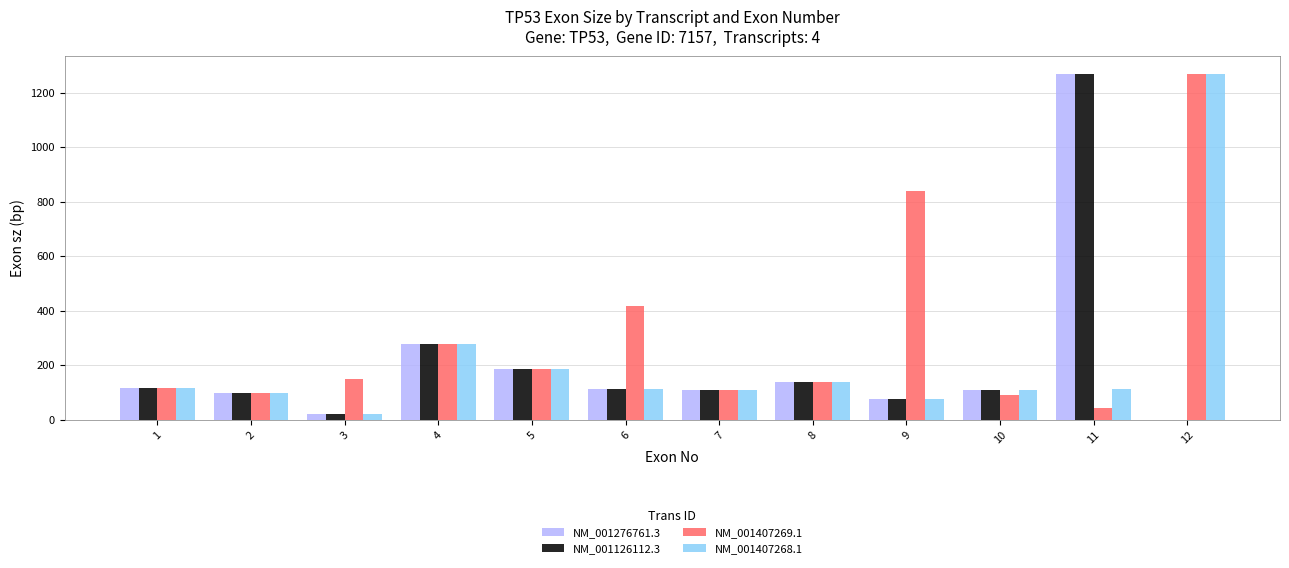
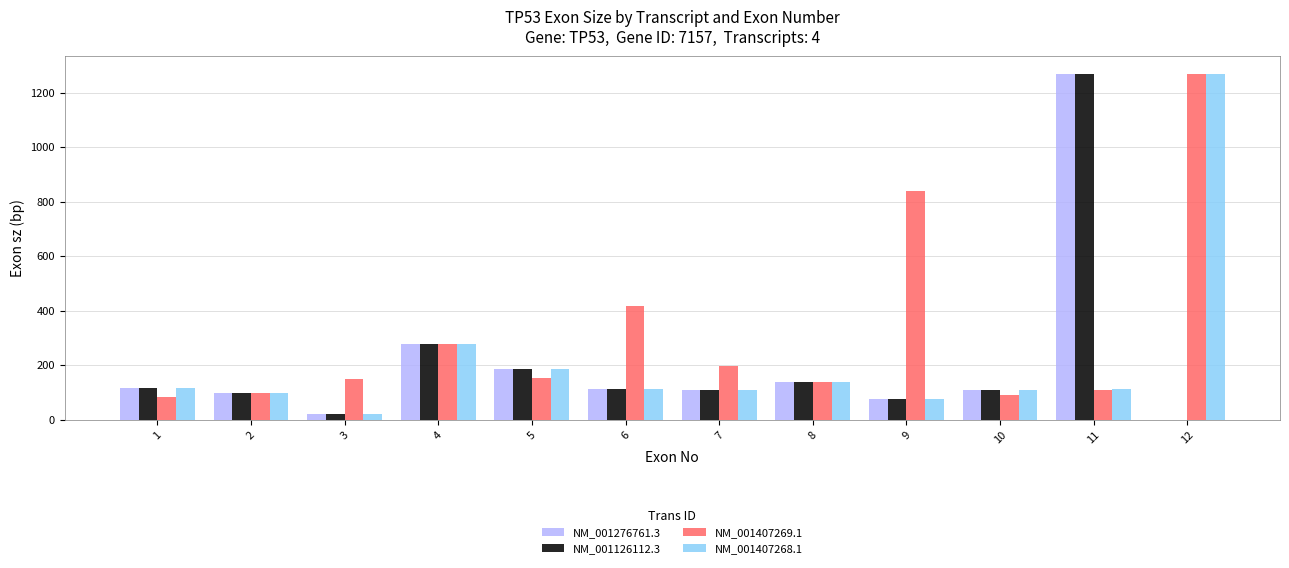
NM_001407269.1, 1: 110 -> 80
NM_001407269.1, 5: 180 -> 150
NM_001407269.1, 7: 110 -> 200
NM_001407269.1, 11: 40 -> 110
